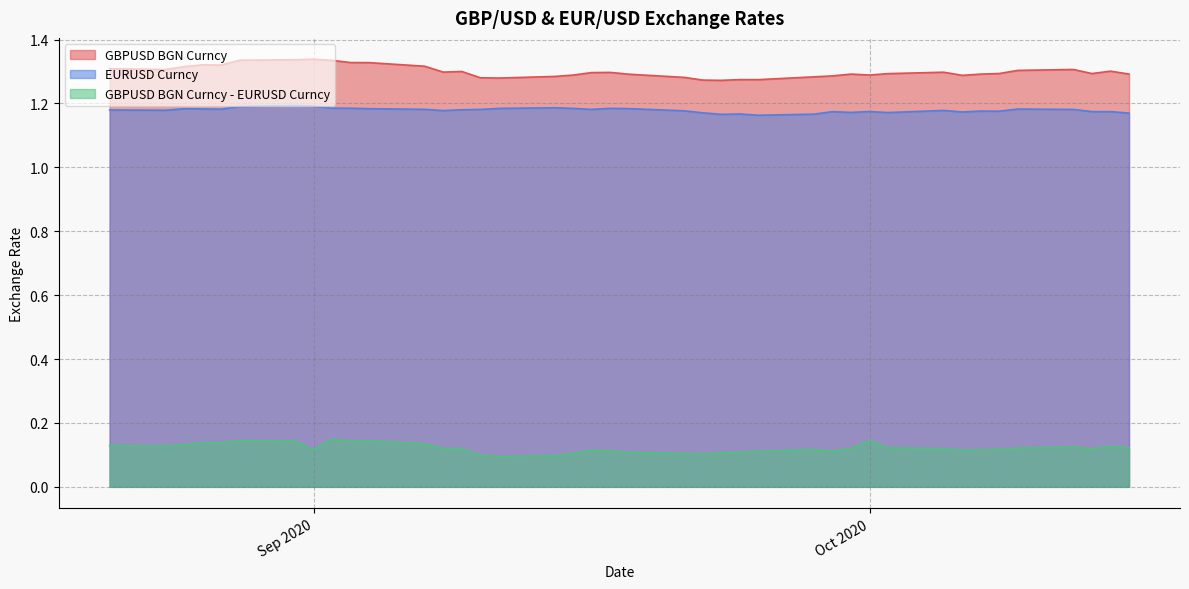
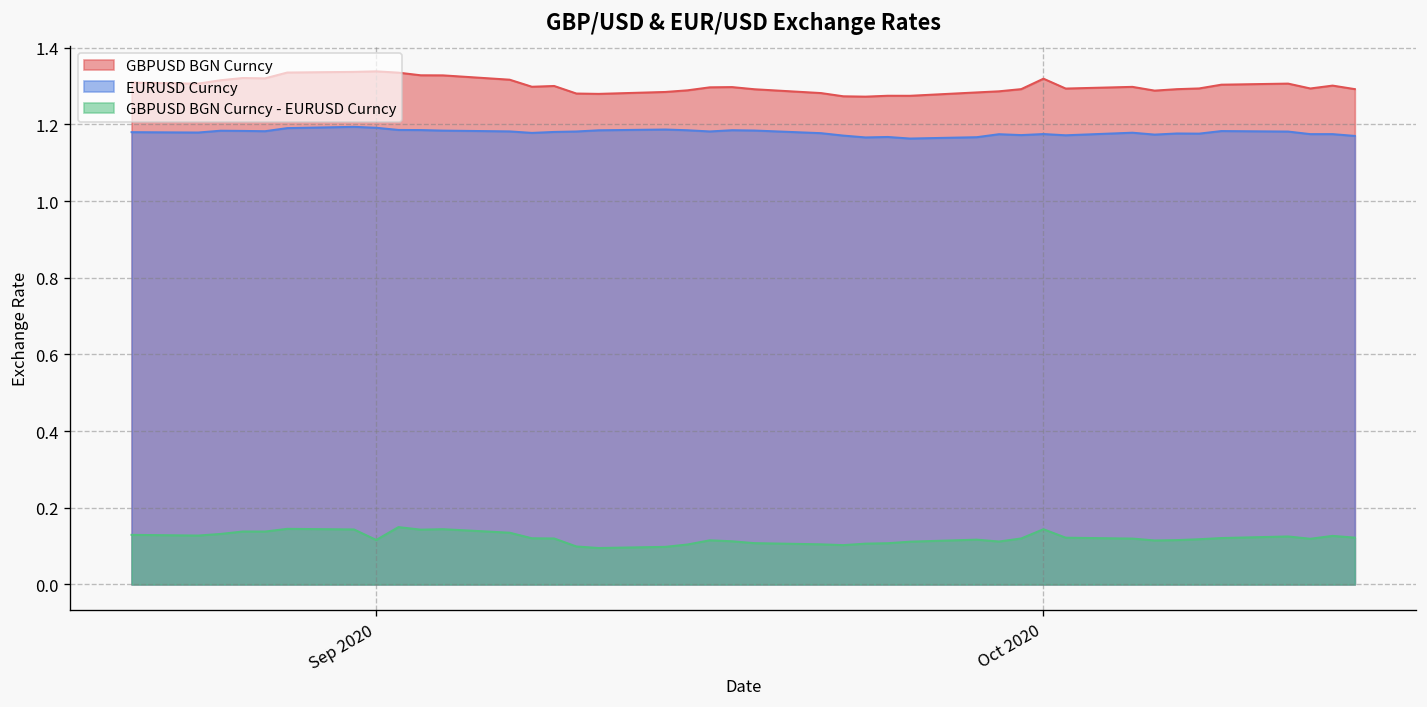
GBPUSD BGN Curncy, Oct 2020: 1.29 -> 1.32
